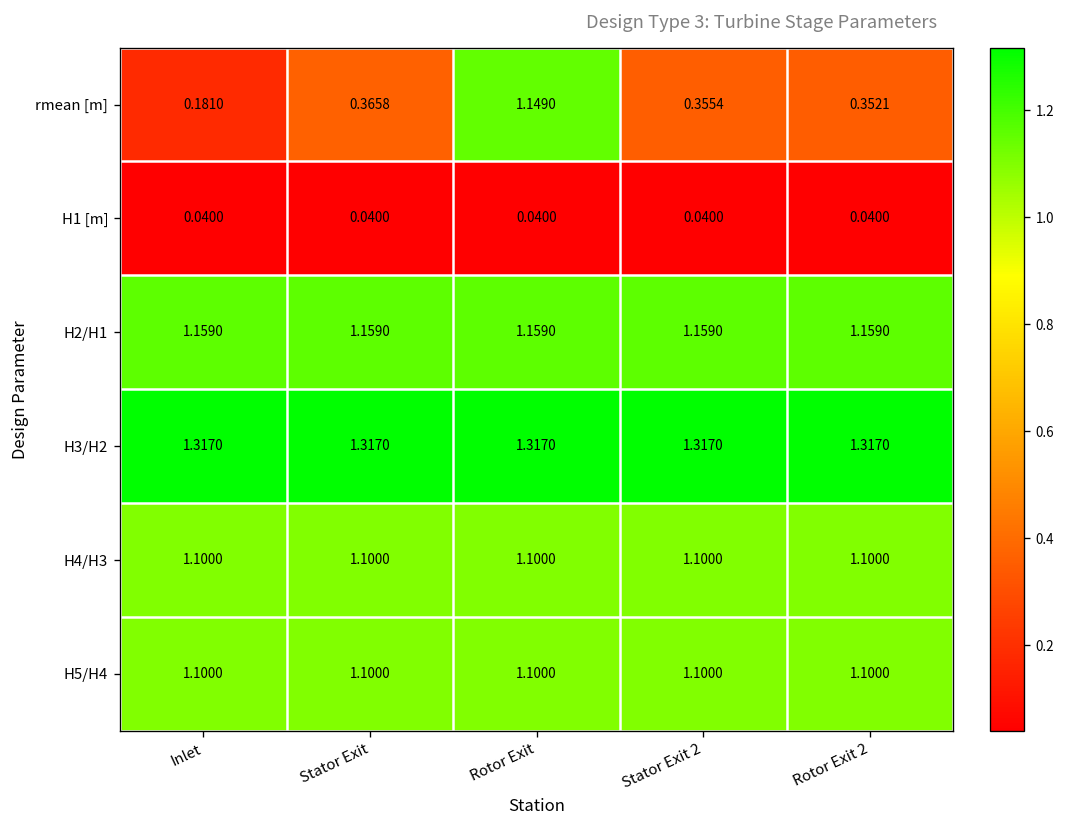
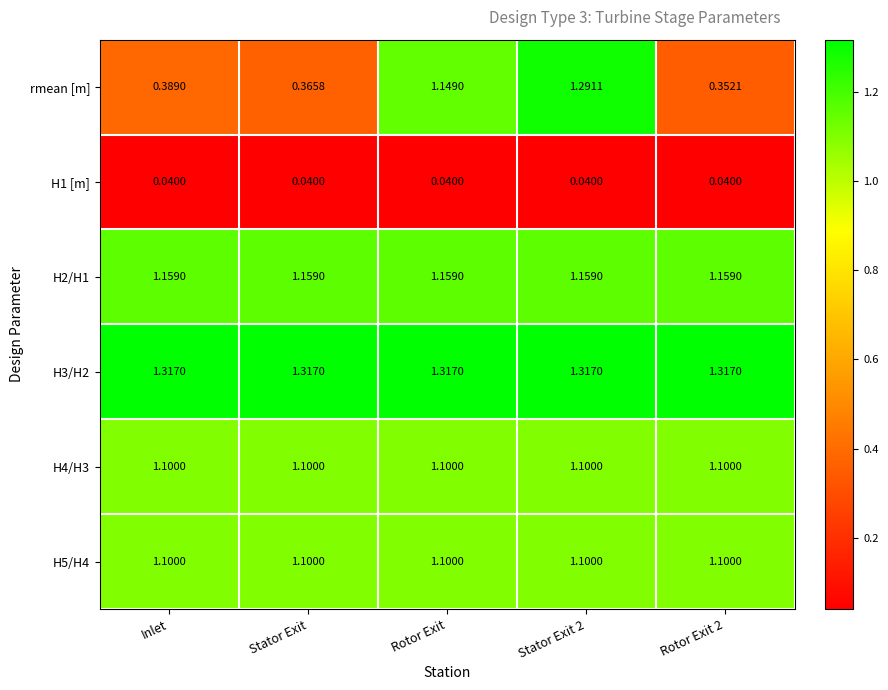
rmean [m], Inlet: 0.1810 -> 0.3890
rmean [m], Stator Exit 2: 0.3554 -> 1.2911
